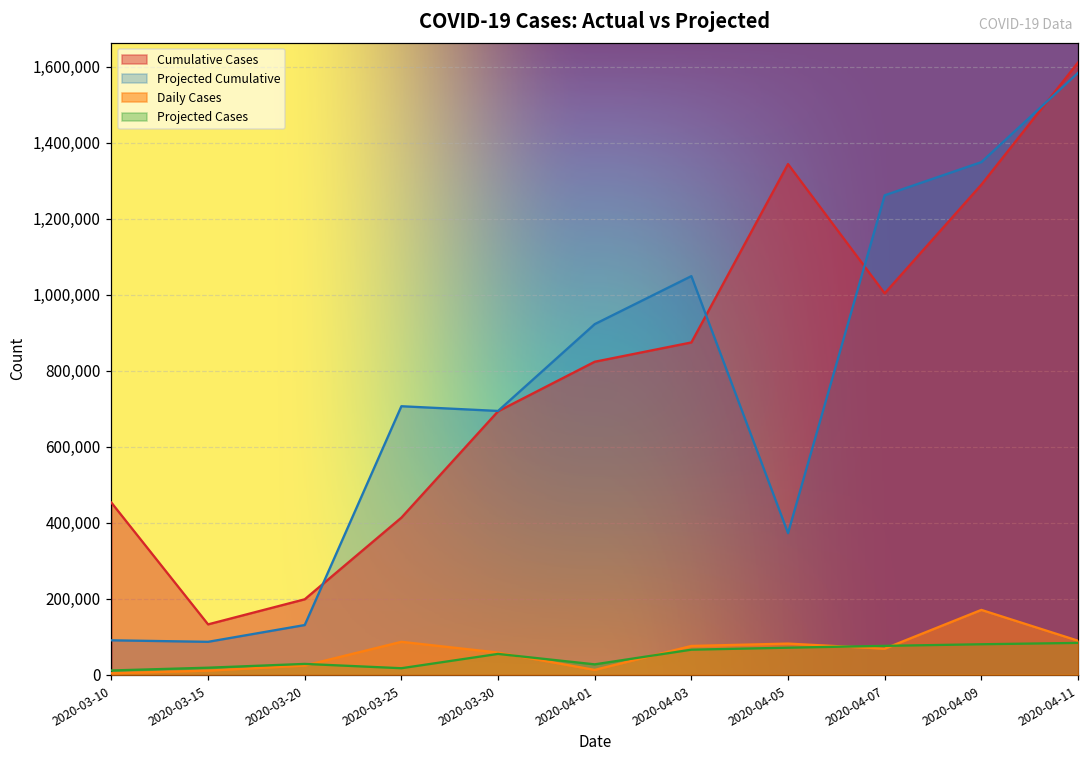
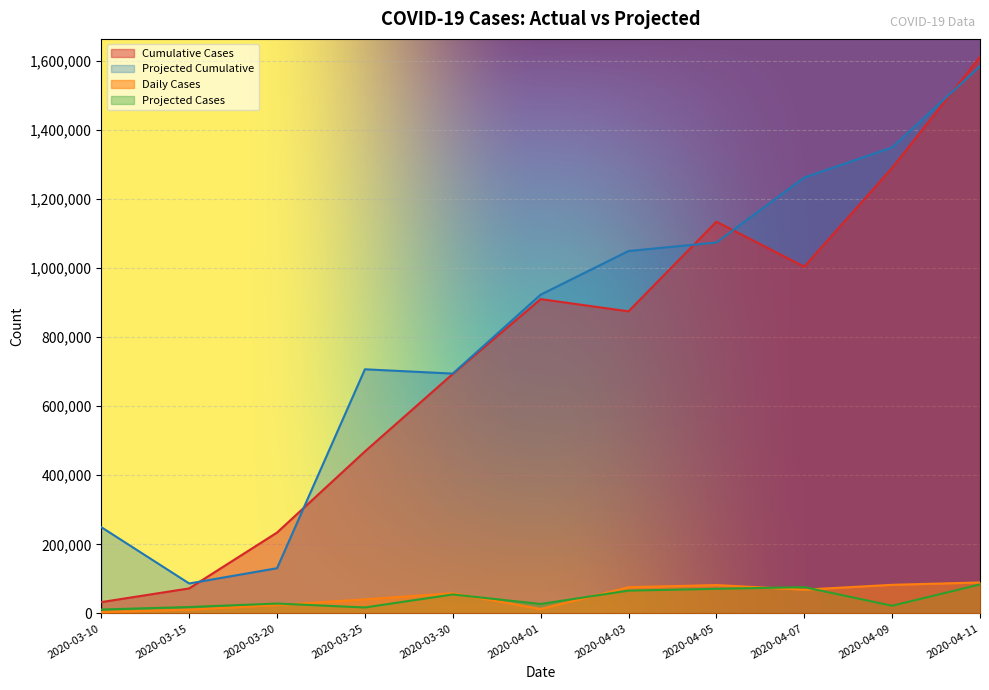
Cumulative Cases, 2020-03-10: 450,000 -> 30,000
Projected Cumulative, 2020-03-10: 90,000 -> 250,000
Cumulative Cases, 2020-03-15: 130,000 -> 70,000
Cumulative Cases, 2020-03-20: 200,000 -> 230,000
Cumulative Cases, 2020-03-25: 410,000 -> 470,000
Daily Cases, 2020-03-25: 90,000 -> 40,000
Cumulative Cases, 2020-04-01: 820,000 -> 910,000
Cumulative Cases, 2020-04-05: 1,340,000 -> 1,130,000
Projected Cumulative, 2020-04-05: 370,000 -> 1,070,000
Daily Cases, 2020-04-09: 170,000 -> 80,000
Projected Cases, 2020-04-09: 80,000 -> 20,000
